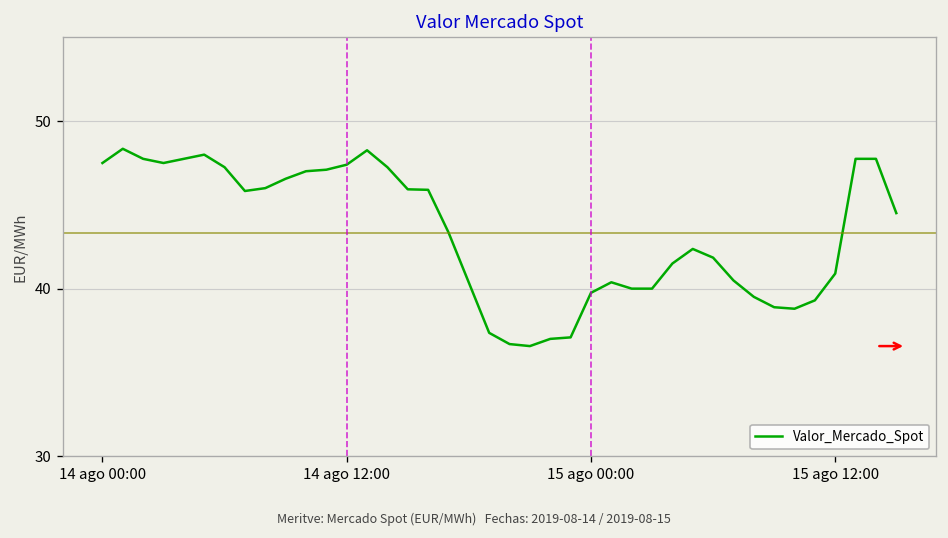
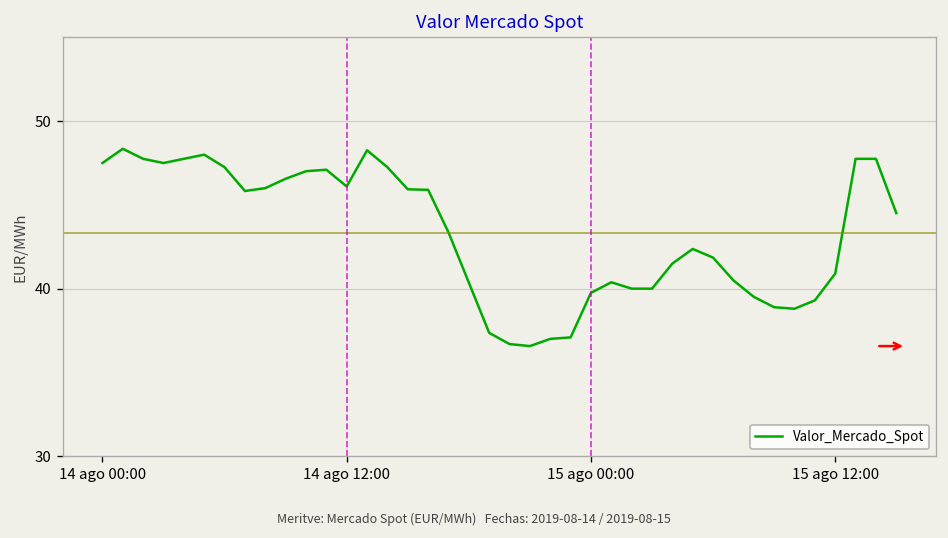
14 ago 12:00: 47.4 -> 46.1
